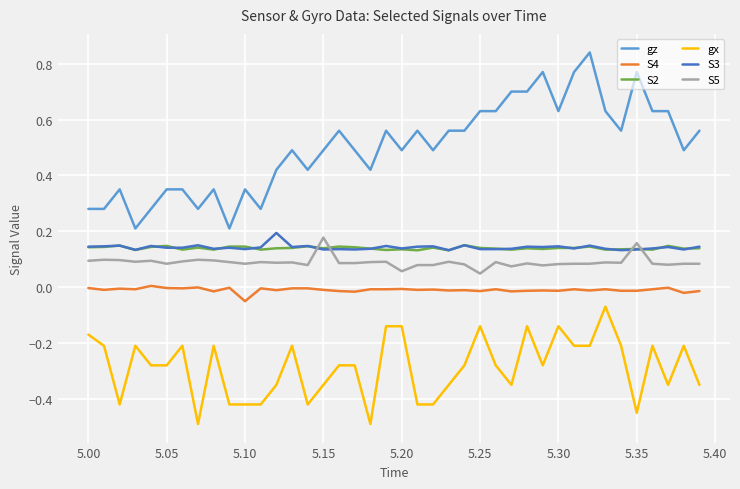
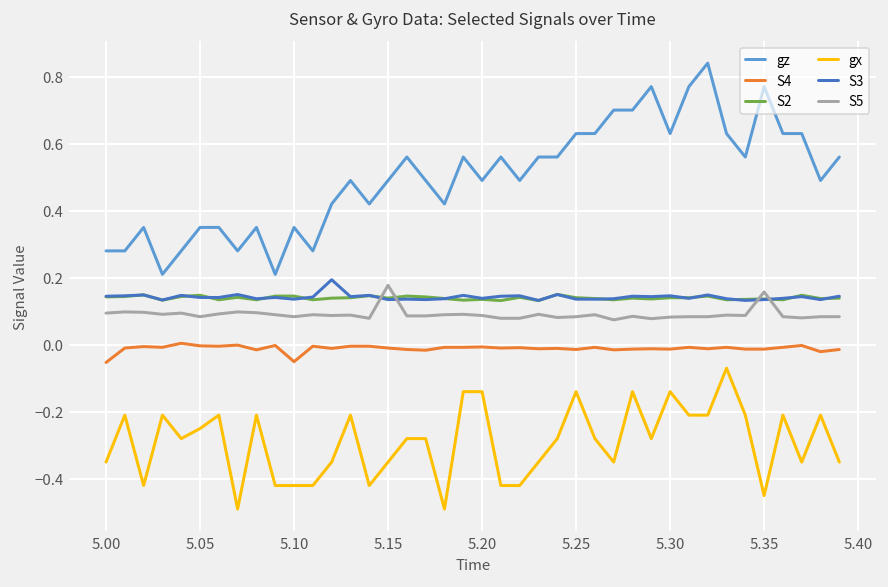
S4, 5.00: 0.00 -> -0.05
gx, 5.00: -0.17 -> -0.35
gx, 5.05: -0.28 -> -0.25
S5, 5.20: 0.06 -> 0.09
S5, 5.25: 0.05 -> 0.08
